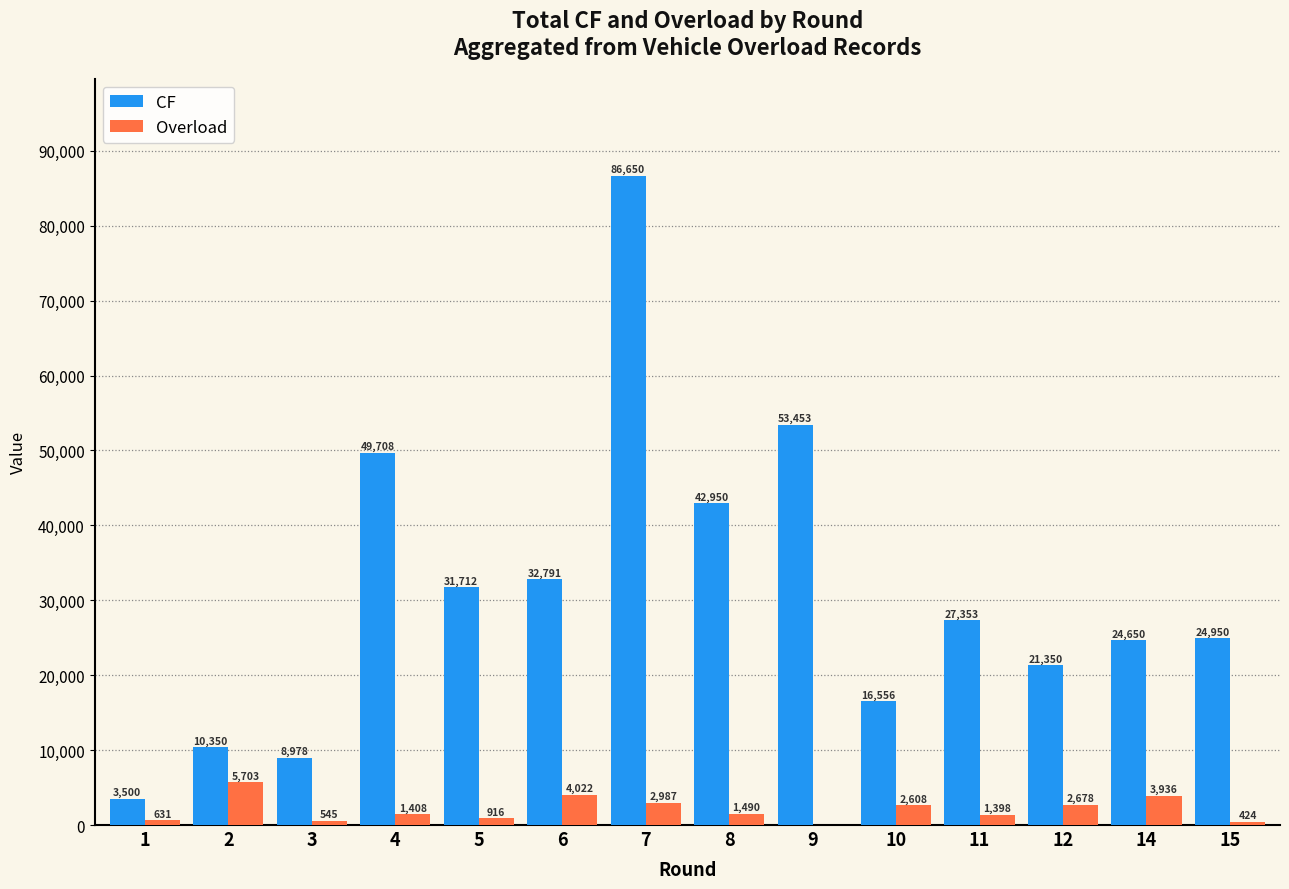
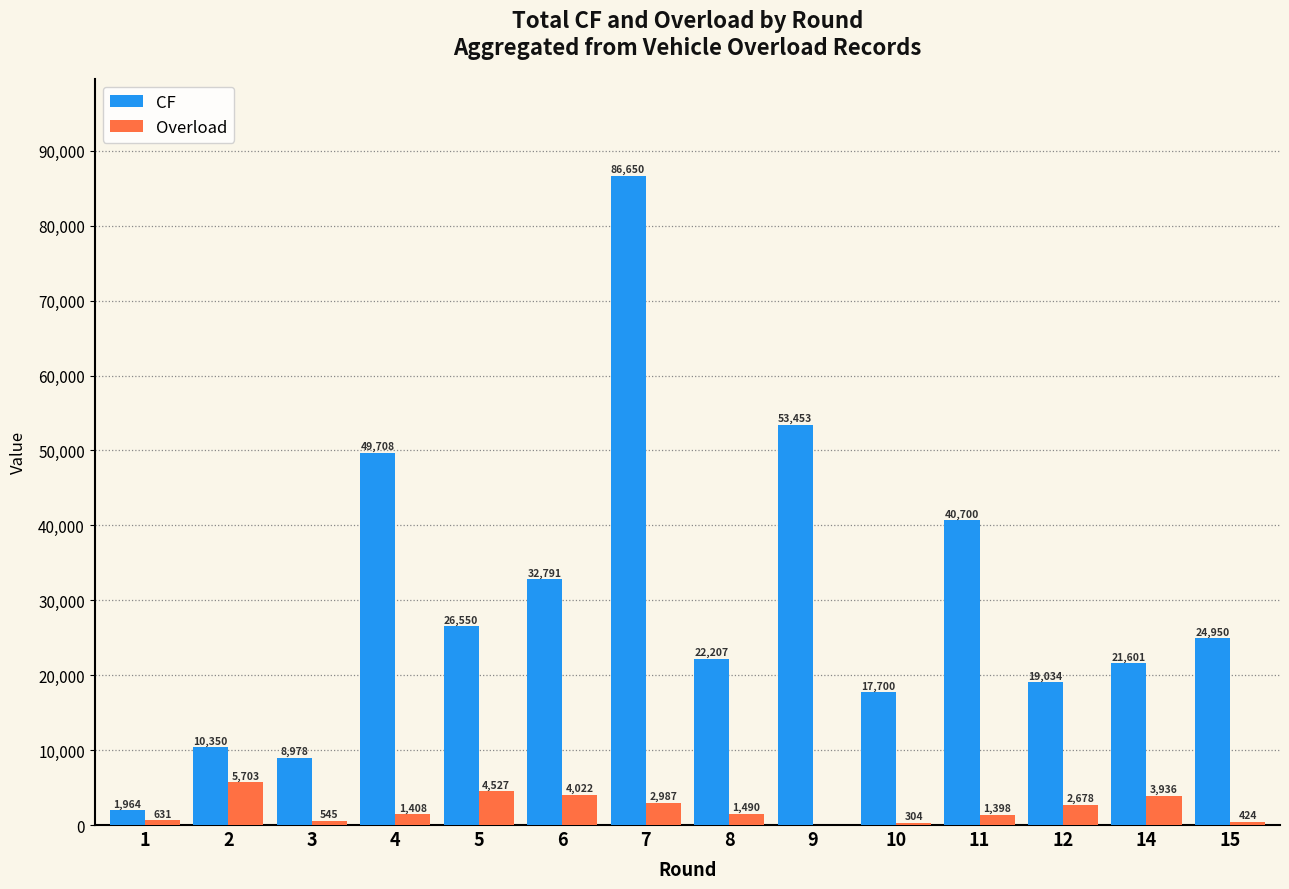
CF, 1: 3,500 -> 1,964
CF, 5: 31,712 -> 26,550
Overload, 5: 916 -> 4,527
CF, 8: 42,950 -> 22,207
CF, 10: 16,556 -> 17,700
Overload, 10: 2,608 -> 304
CF, 11: 27,353 -> 40,700
CF, 12: 21,350 -> 19,034
CF, 14: 24,650 -> 21,601
